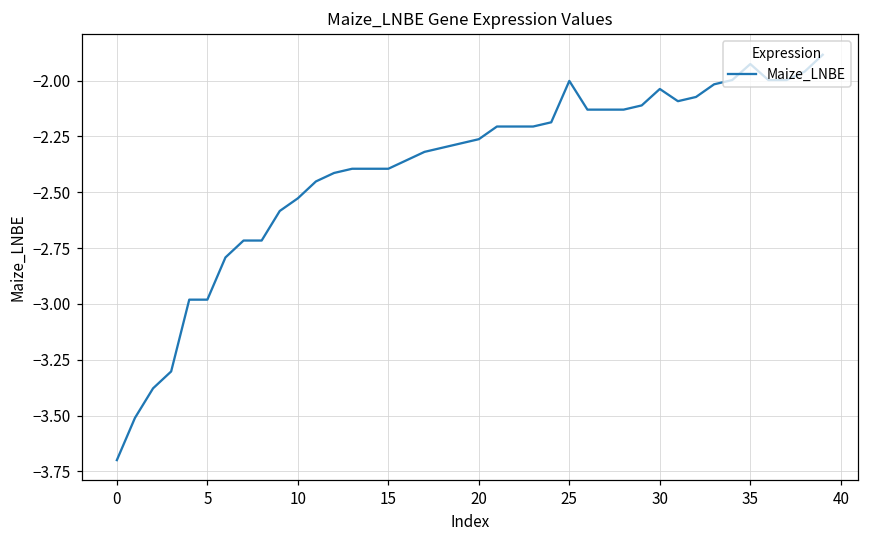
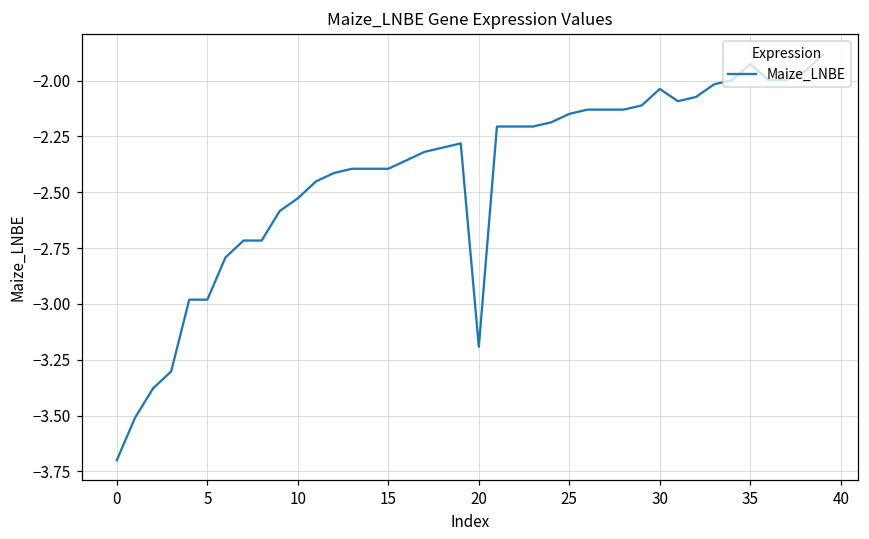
20: -2.26 -> -3.19
25: -2.00 -> -2.15
